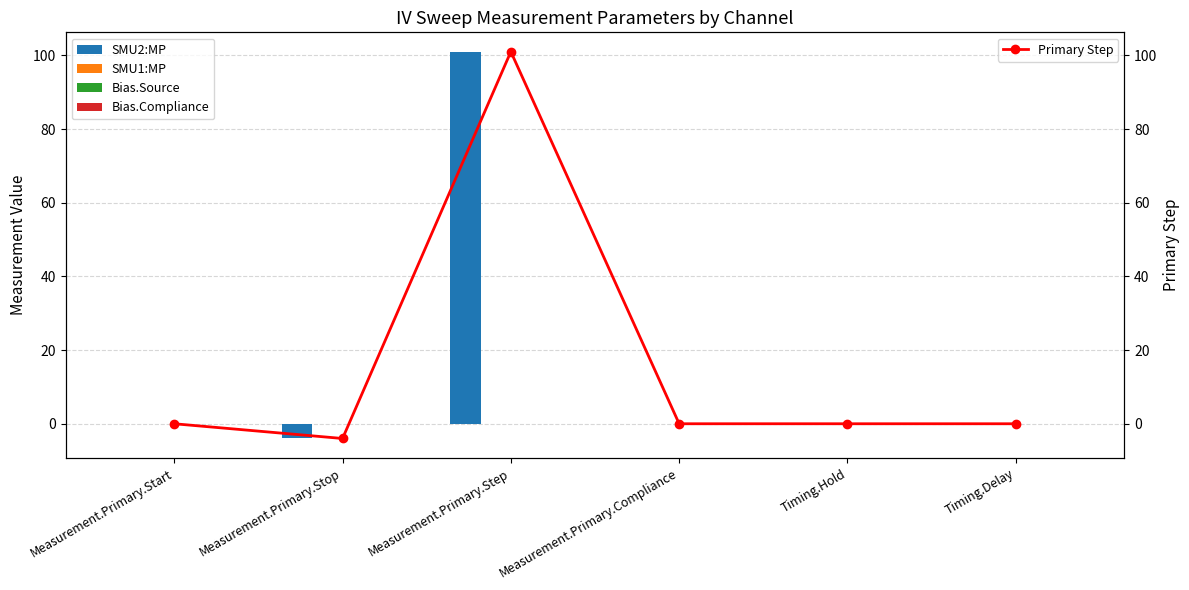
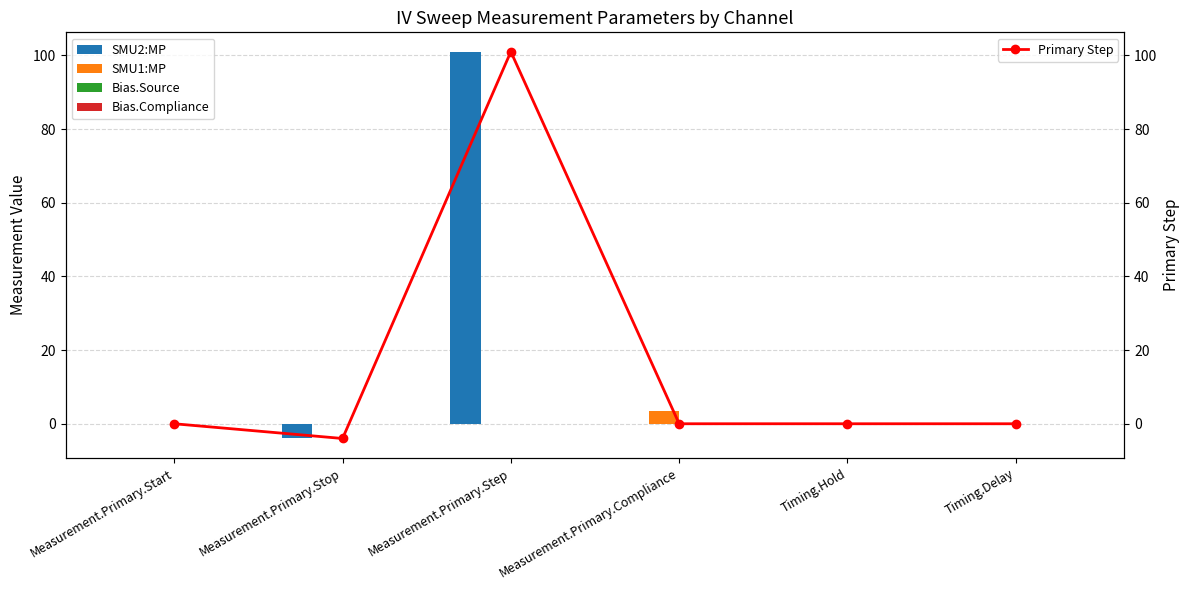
SMU1:MP, Measurement.Primary.Compliance: 0 -> 3
